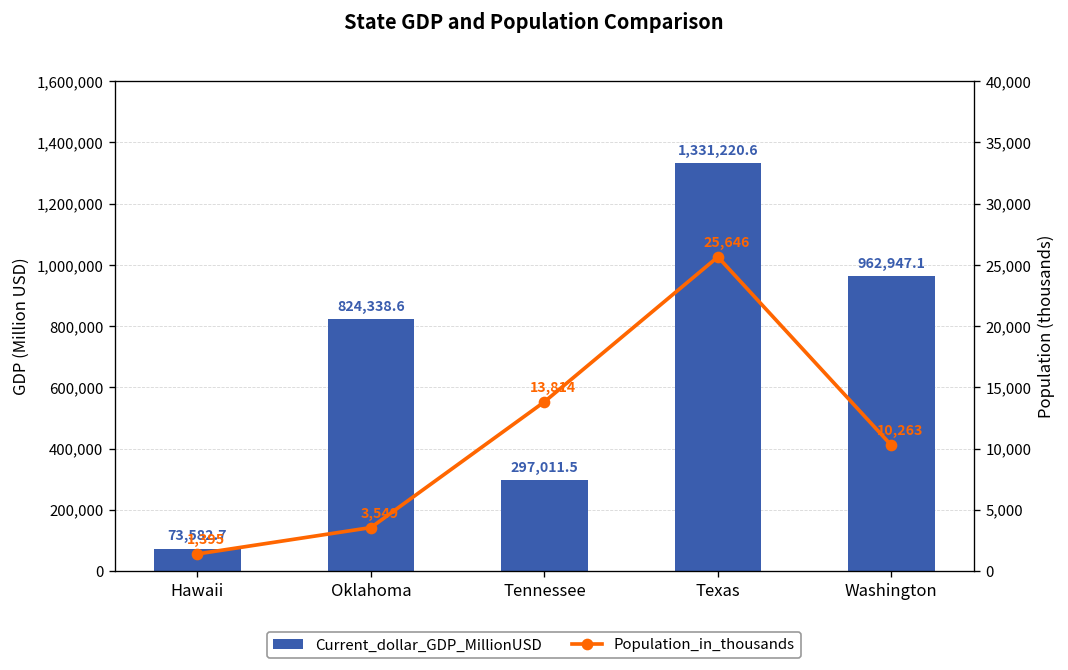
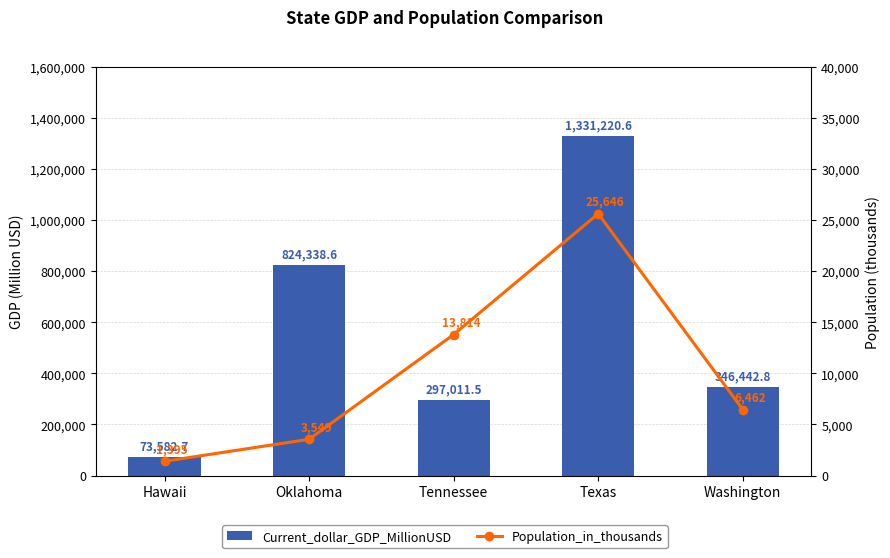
Current_dollar_GDP_MillionUSD, Washington: 962,947.1 -> 346,442.8
Population_in_thousands, Washington: 10,263 -> 6,462
